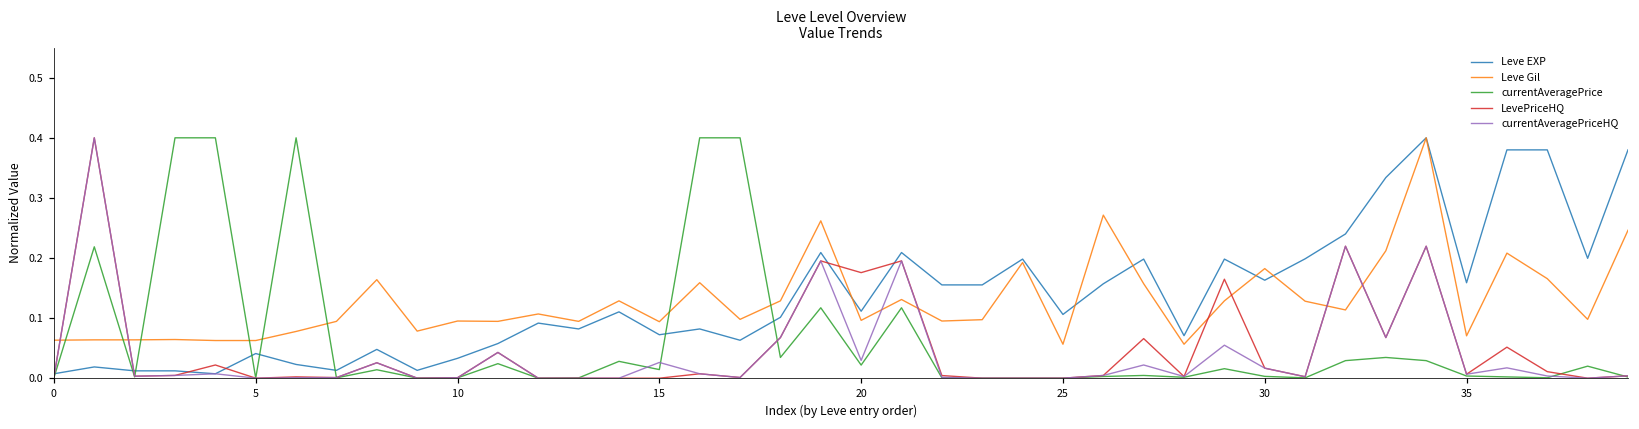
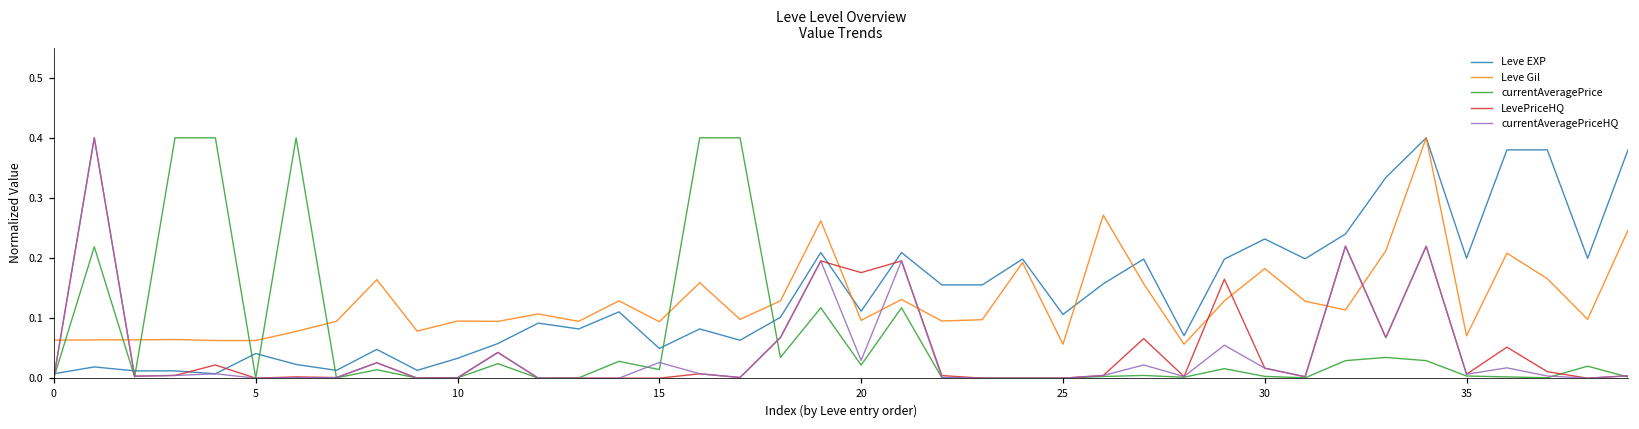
Leve EXP, 15: 0.07 -> 0.05
Leve EXP, 30: 0.16 -> 0.23
Leve EXP, 35: 0.16 -> 0.20
